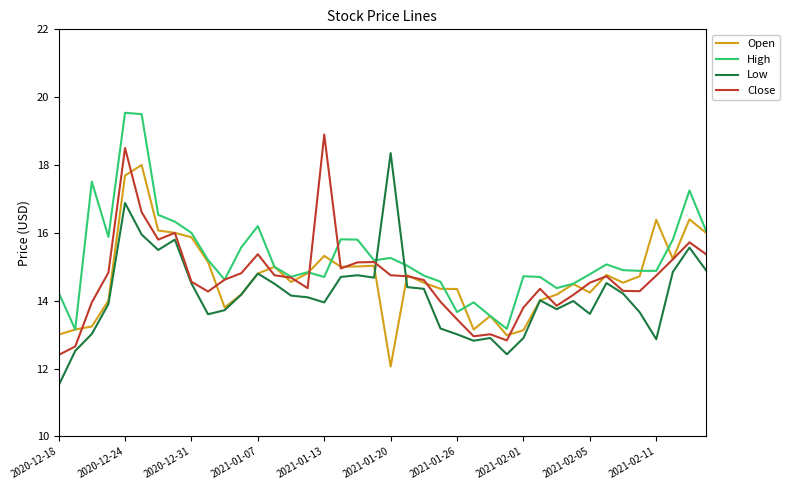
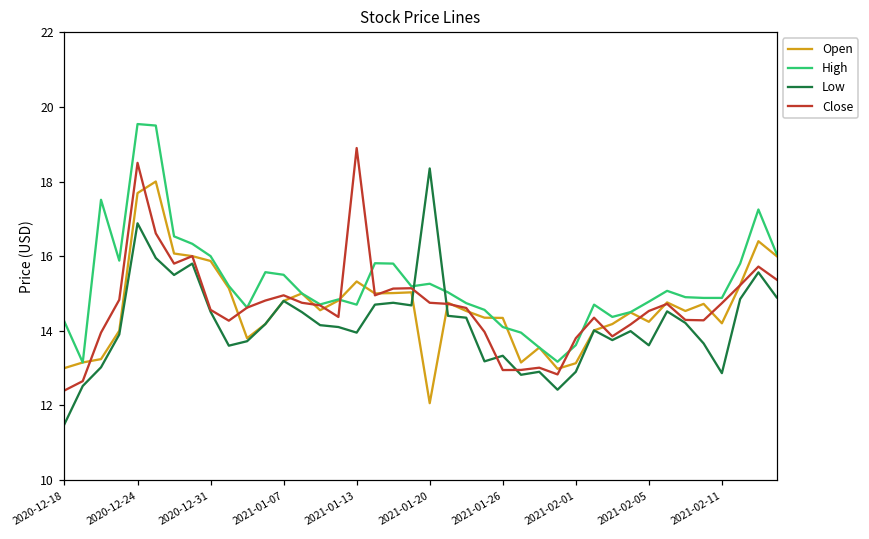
High, 2021-01-07: 16.2 -> 15.5
Close, 2021-01-07: 15.4 -> 14.9
High, 2021-01-26: 13.7 -> 14.1
Low, 2021-01-26: 13.0 -> 13.3
Close, 2021-01-26: 13.4 -> 12.9
High, 2021-02-01: 14.7 -> 13.6
Open, 2021-02-11: 16.4 -> 14.2
